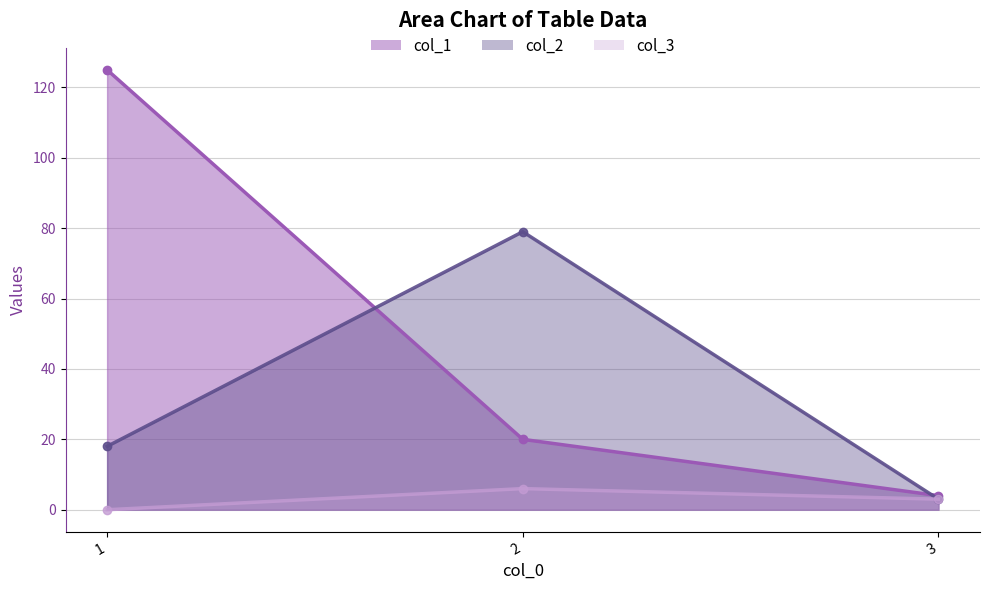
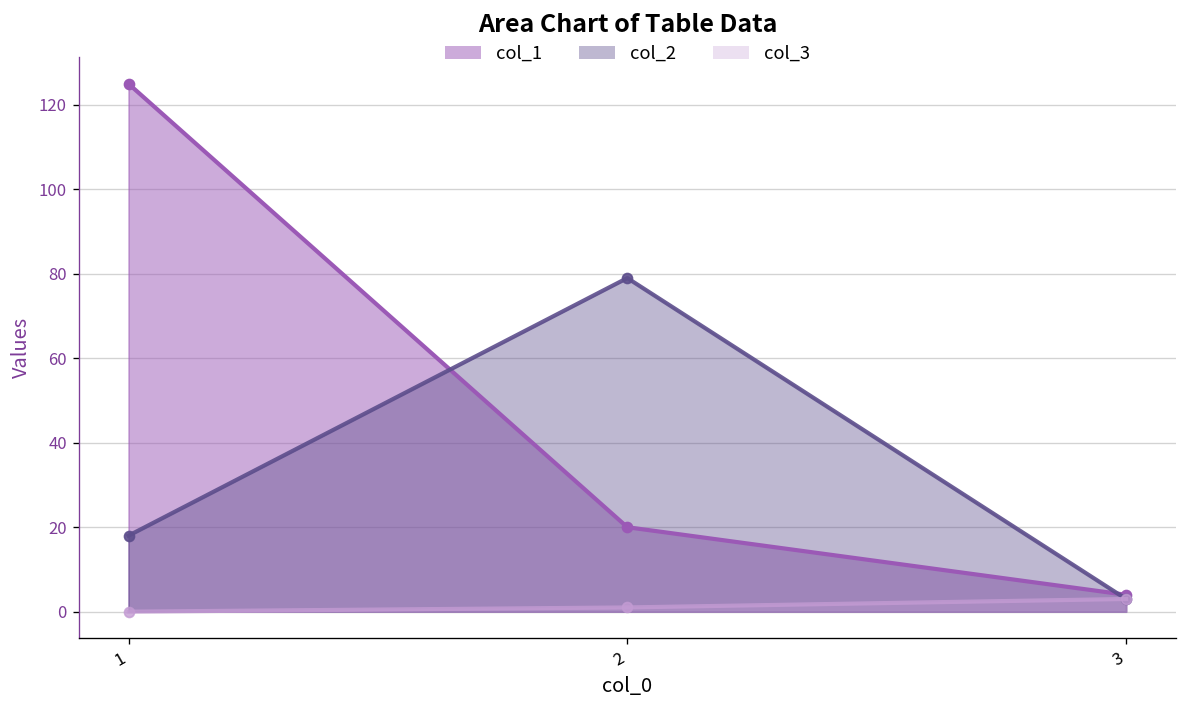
col_3, 2: 6 -> 1
